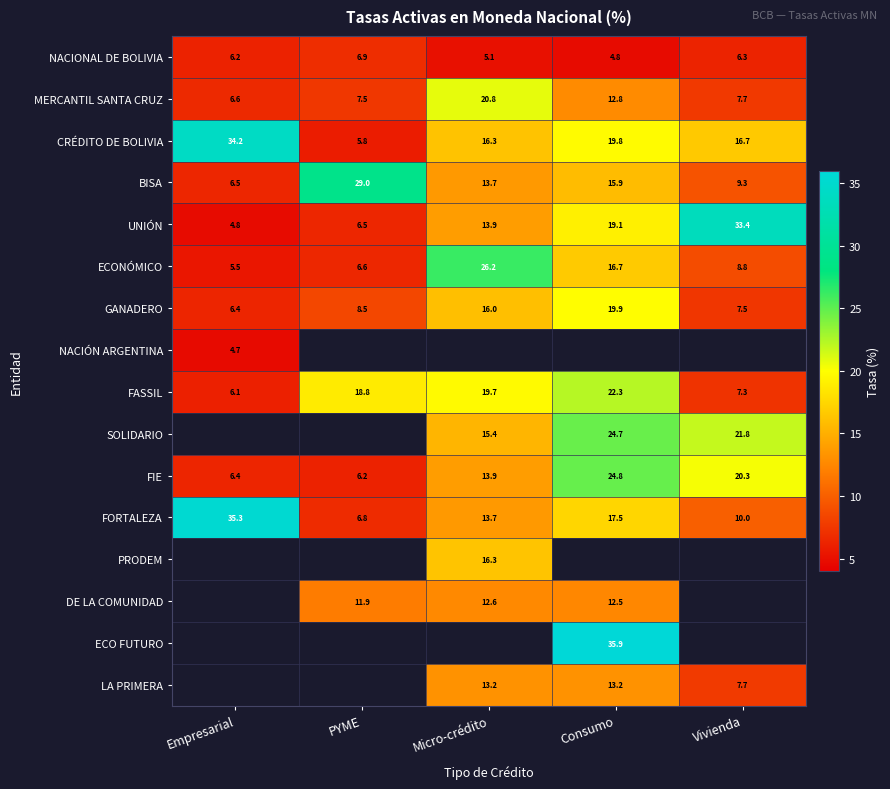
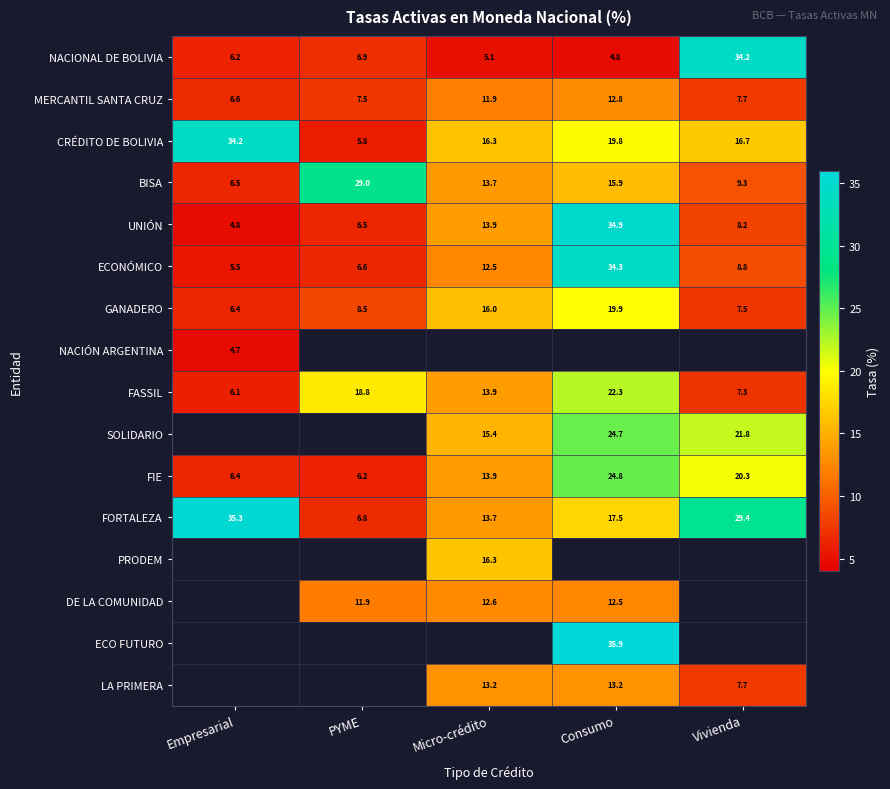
NACIONAL DE BOLIVIA, Vivienda: 6.3 -> 34.2
MERCANTIL SANTA CRUZ, Micro-crédito: 20.8 -> 11.9
UNIÓN, Consumo: 19.1 -> 34.9
UNIÓN, Vivienda: 33.4 -> 8.2
ECONÓMICO, Micro-crédito: 26.2 -> 12.5
ECONÓMICO, Consumo: 16.7 -> 34.3
FASSIL, Micro-crédito: 19.7 -> 13.9
FORTALEZA, Vivienda: 10.0 -> 29.4
